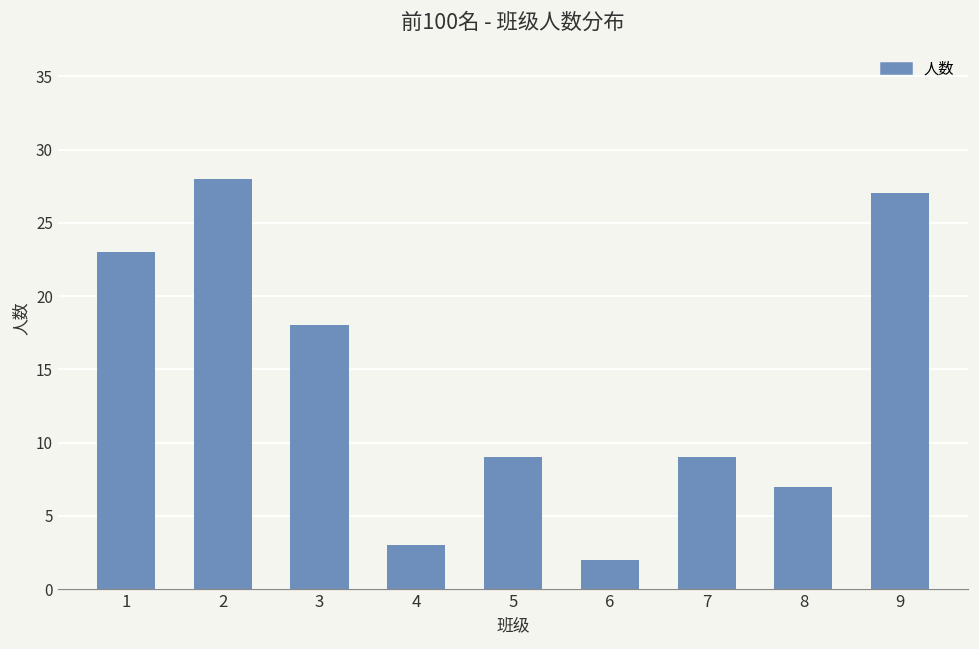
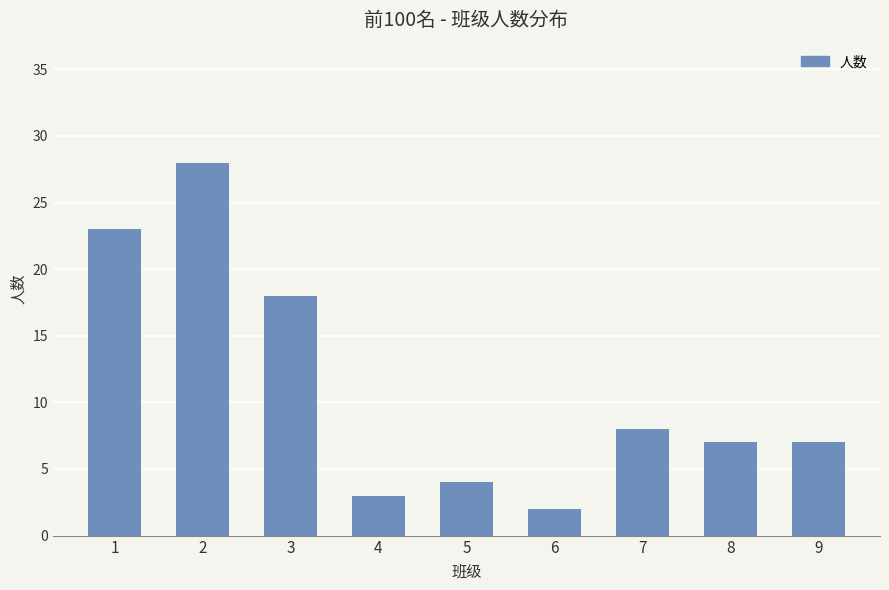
5: 9 -> 4
7: 9 -> 8
9: 27 -> 7
